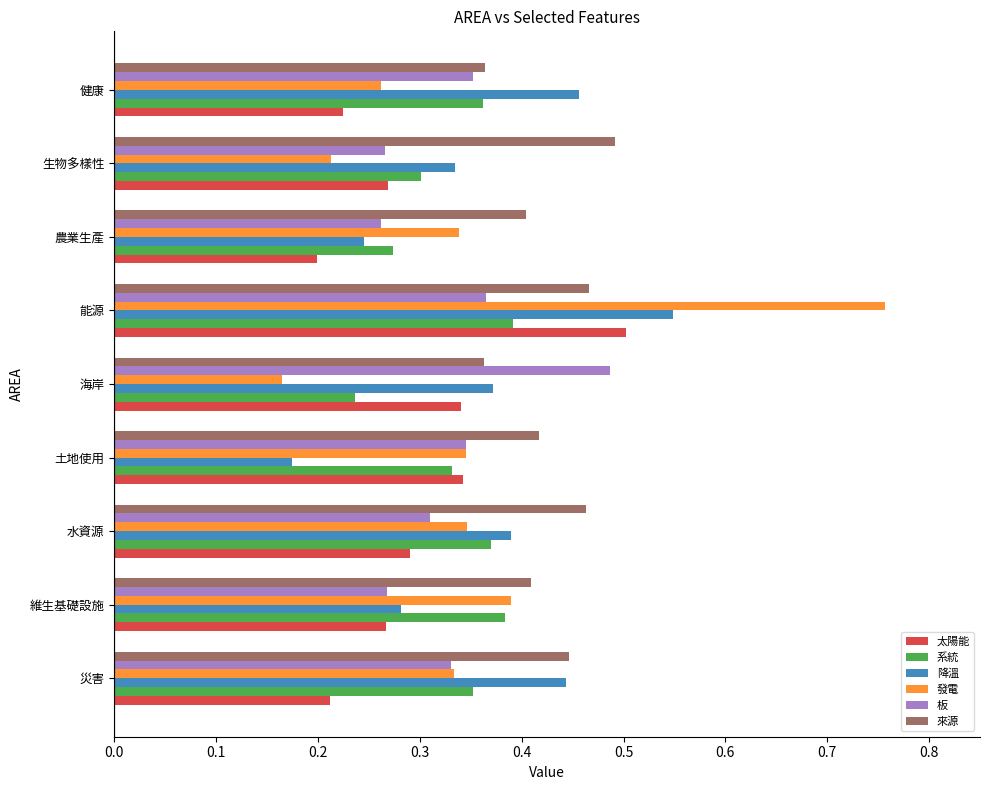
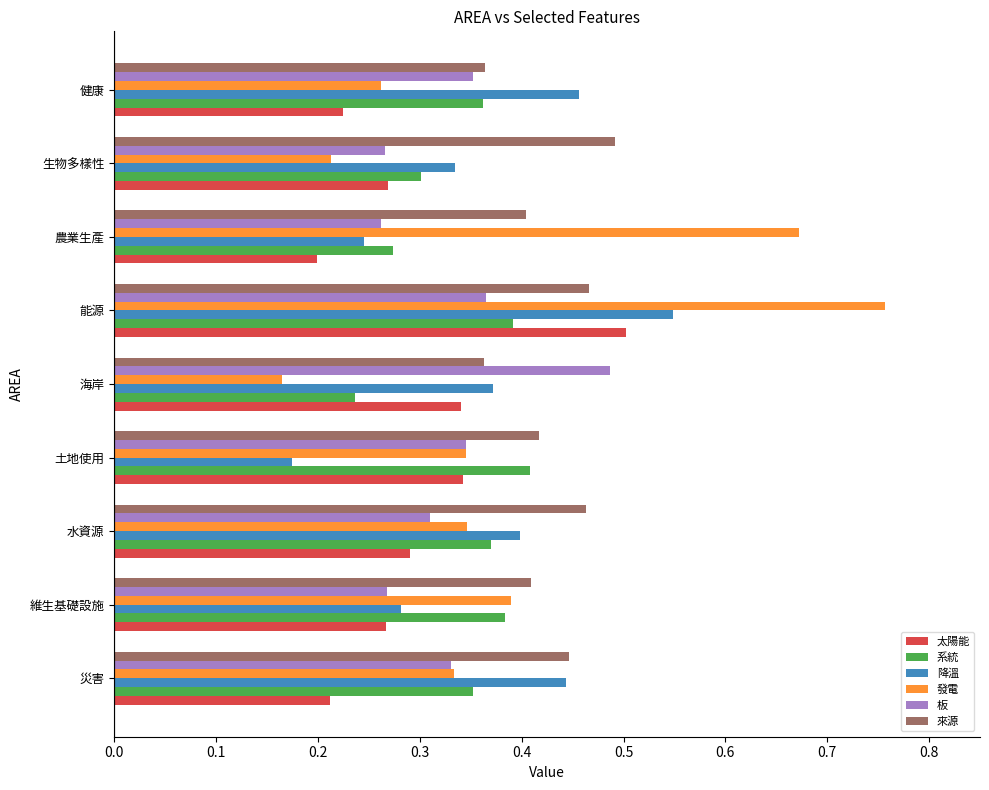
發電, 農業生產: 0.338 -> 0.673
系統, 土地使用: 0.332 -> 0.409
降溫, 水資源: 0.389 -> 0.398
